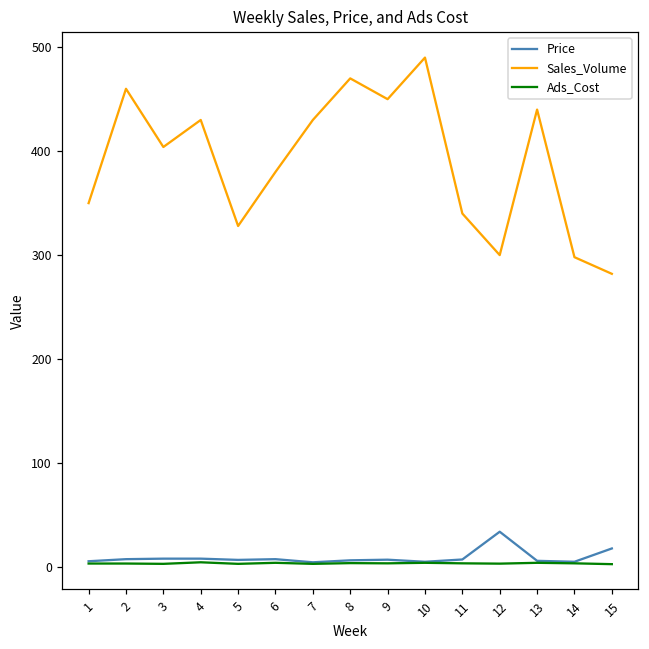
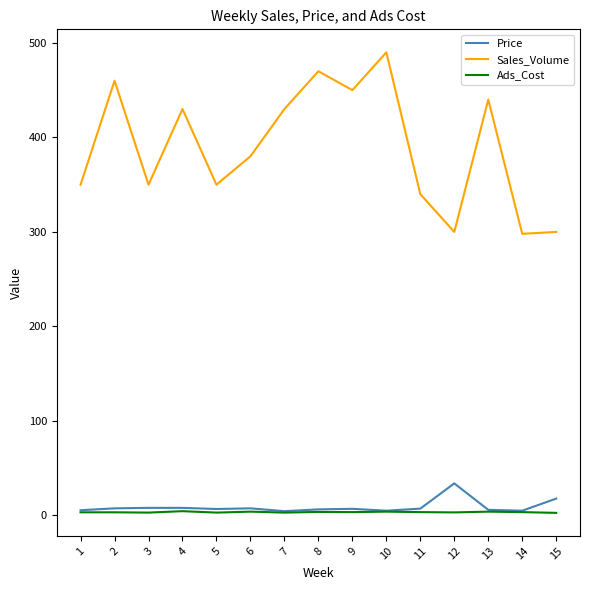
Sales_Volume, 3: 400 -> 350
Sales_Volume, 5: 330 -> 350
Sales_Volume, 15: 280 -> 300
